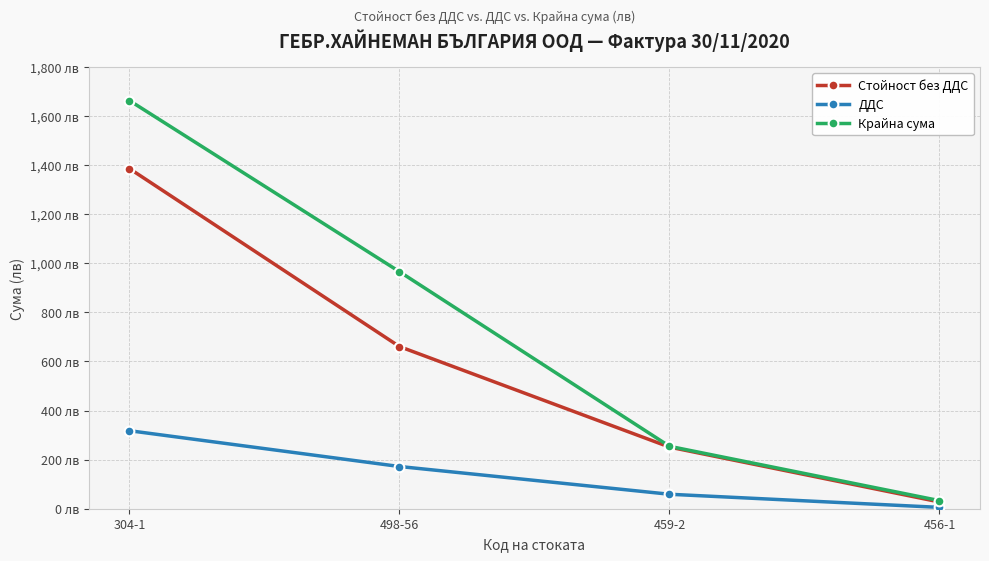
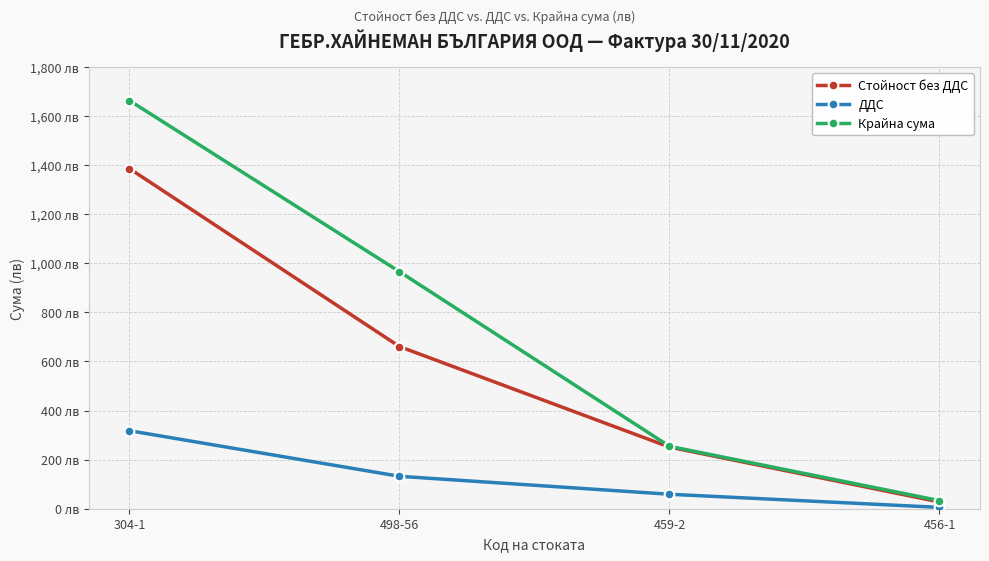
ДДС, 498-56: 170 лв -> 130 лв
